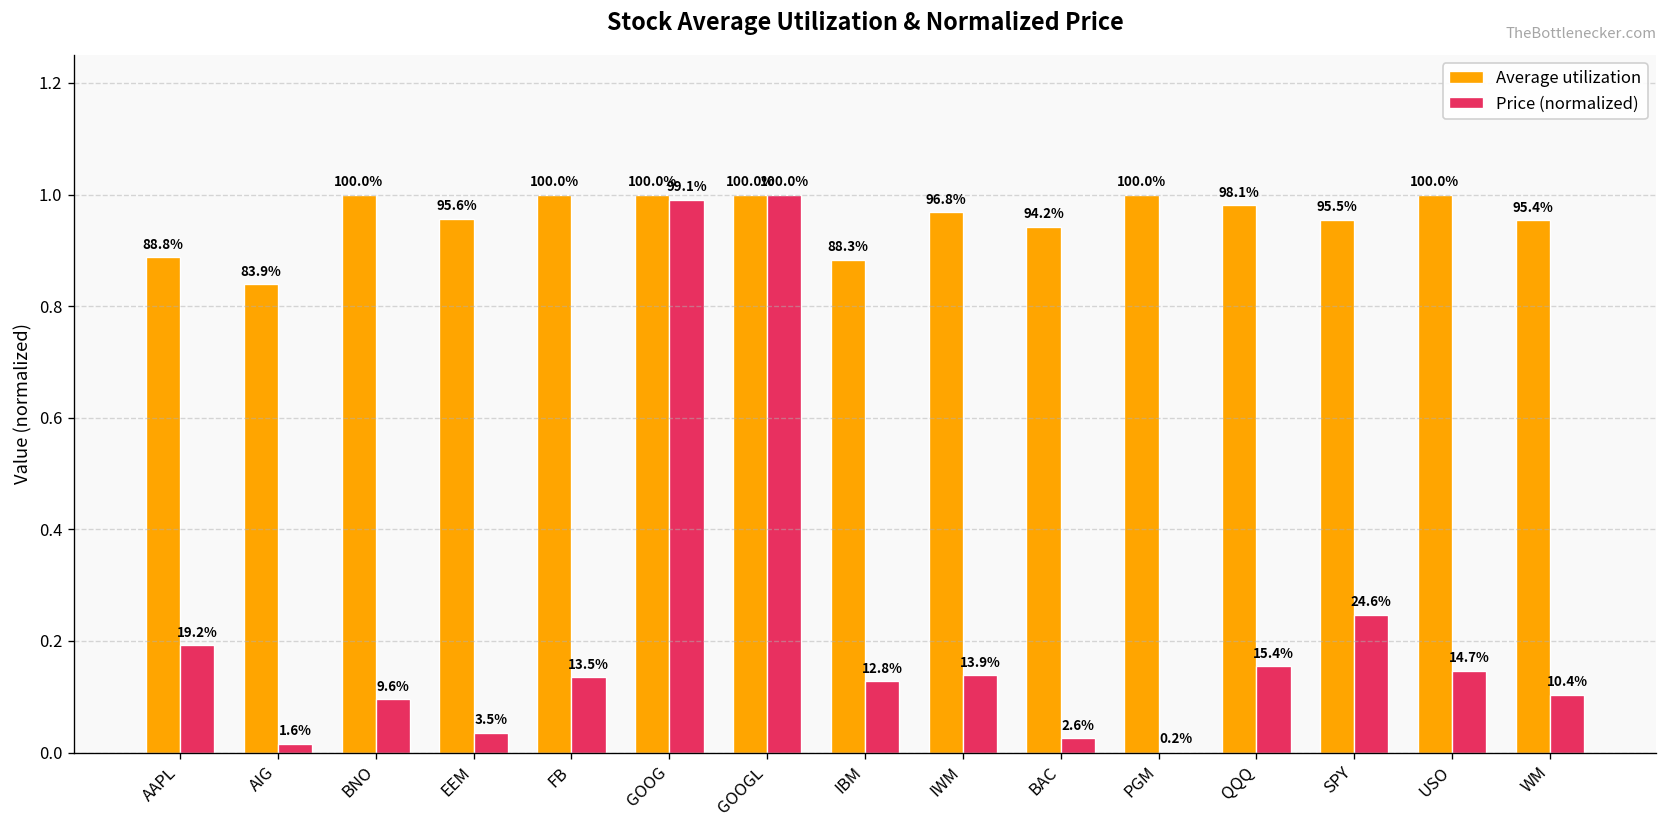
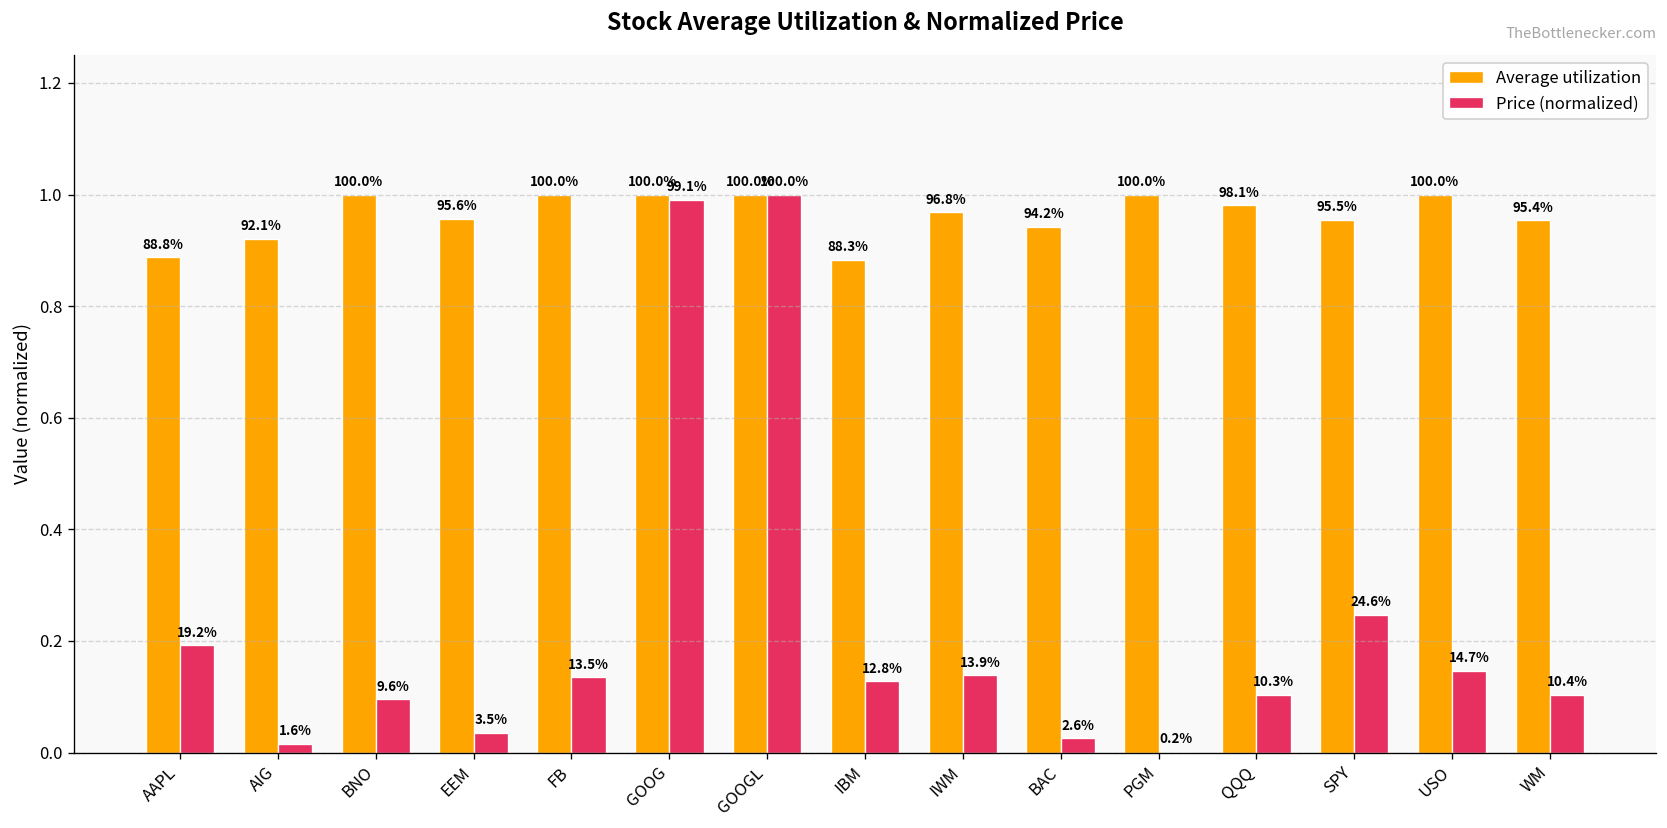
Average utilization, AIG: 83.9% -> 92.1%
Price (normalized), QQQ: 15.4% -> 10.3%
